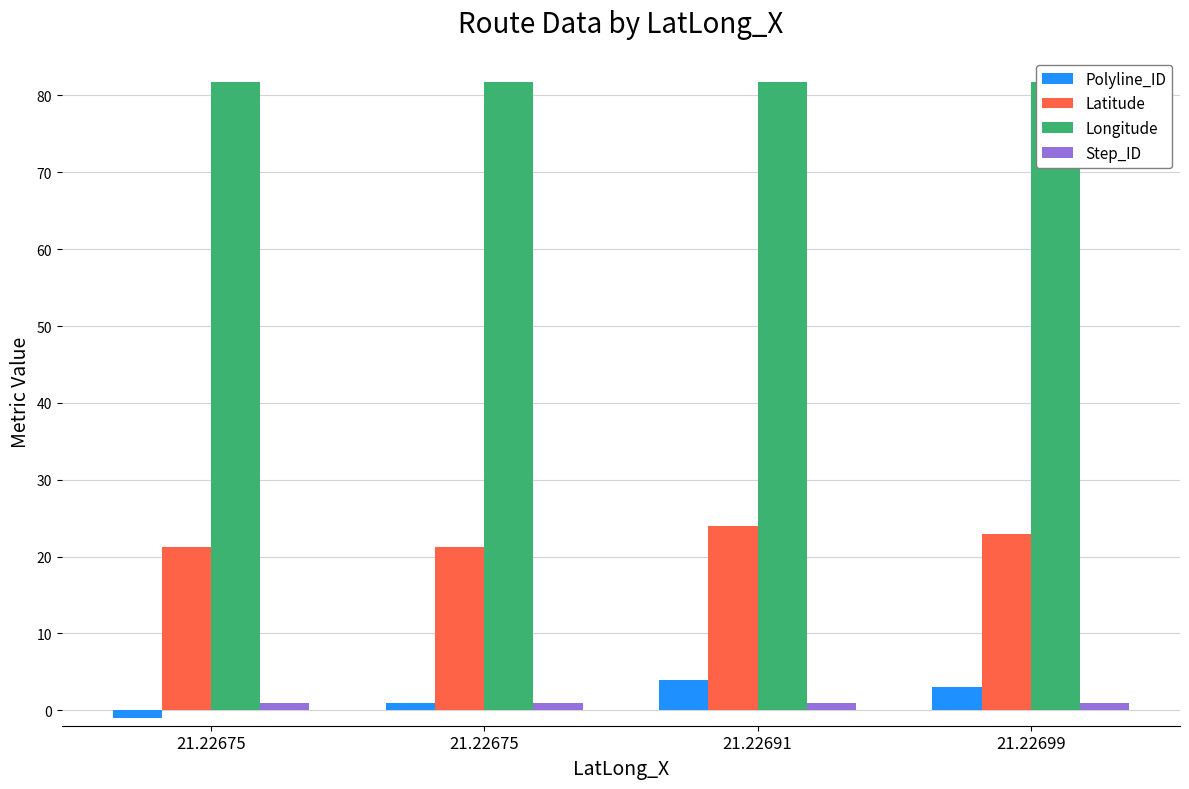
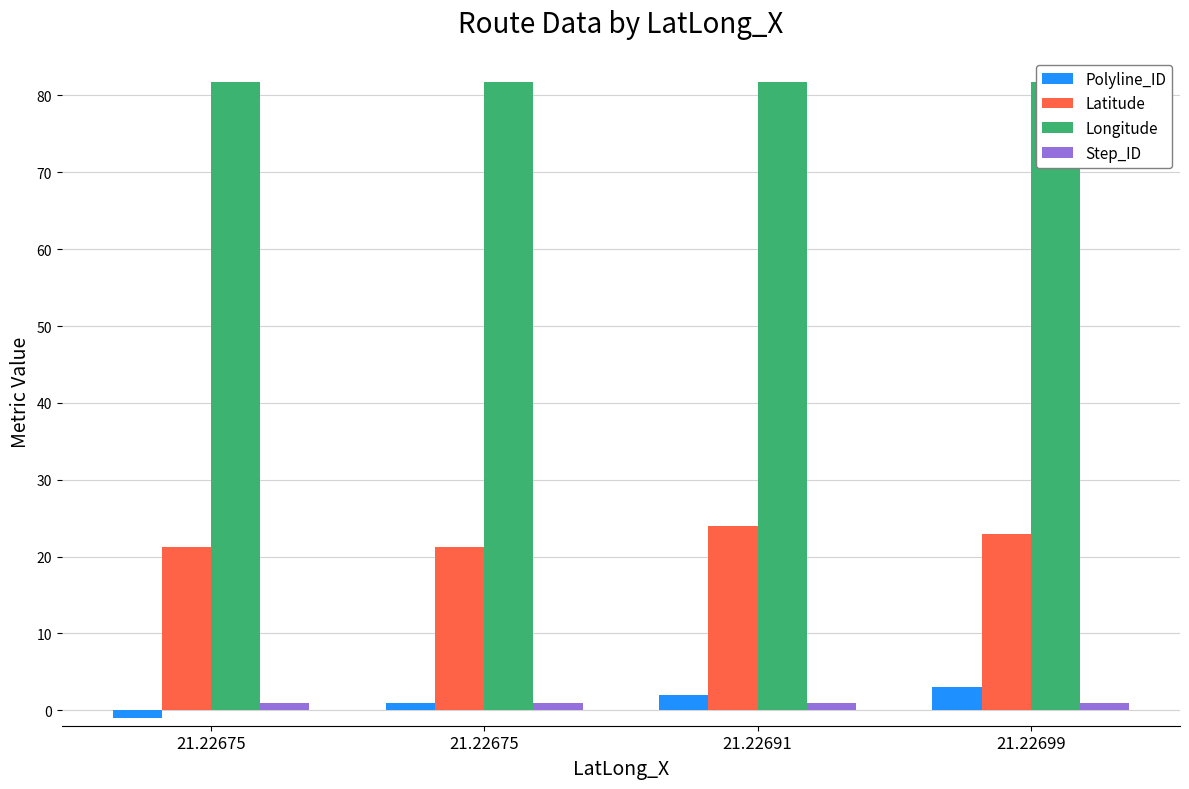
Polyline_ID, 21.22691: 4 -> 2
